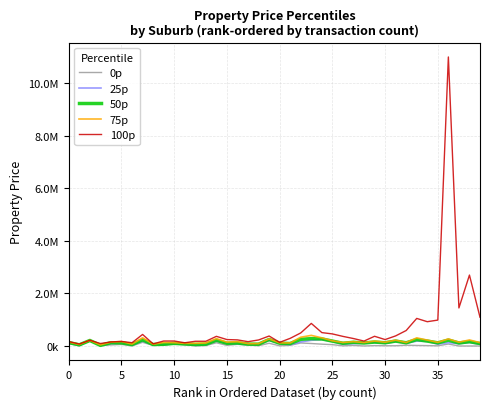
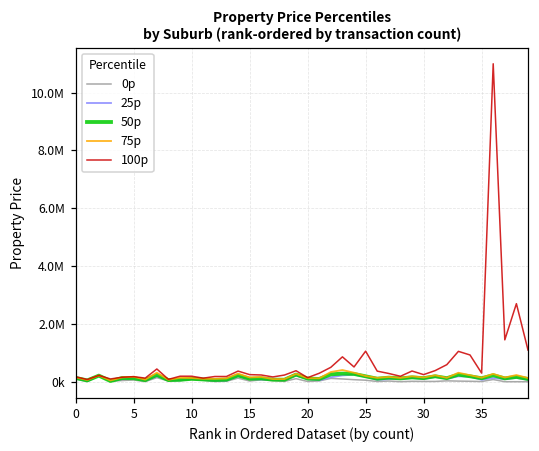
100p, 25: 500000 -> 1100000
100p, 35: 1000000 -> 300000
